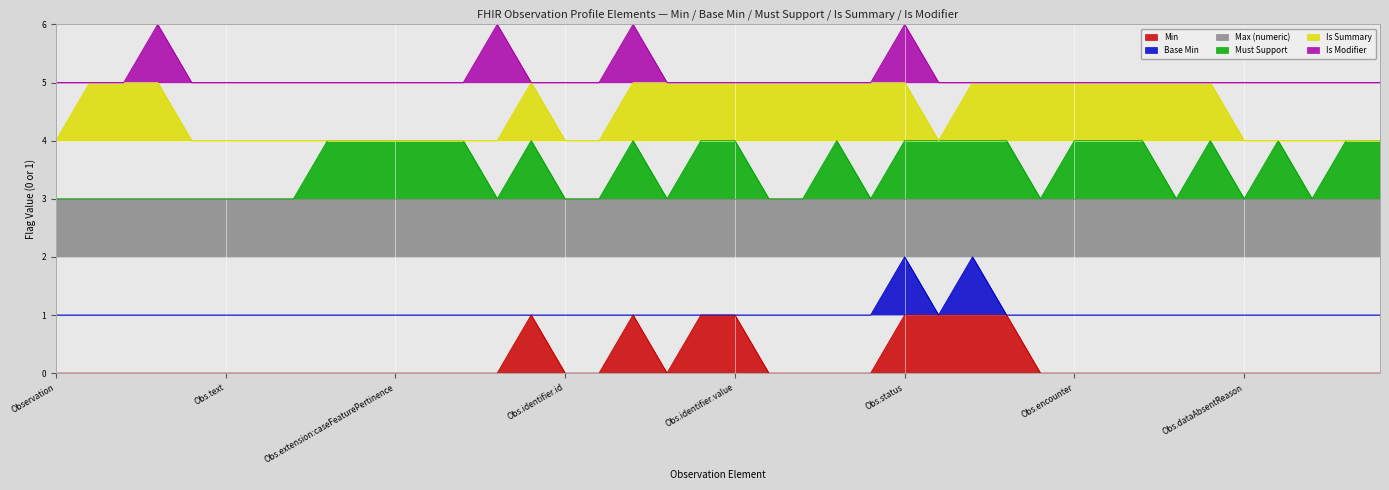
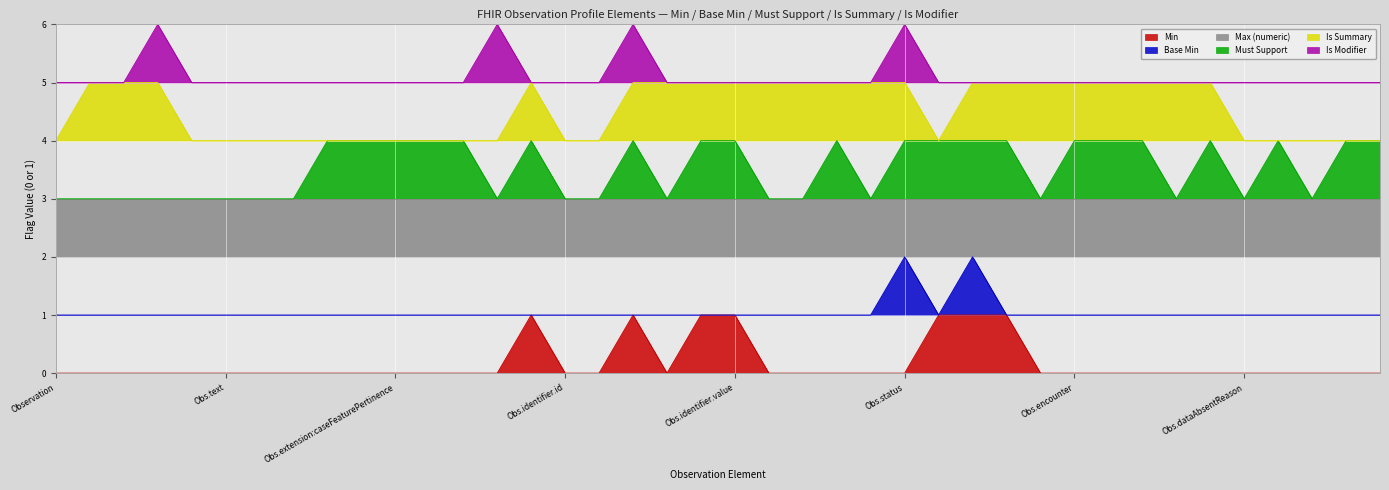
Min, Obs.status: 1 -> 0
